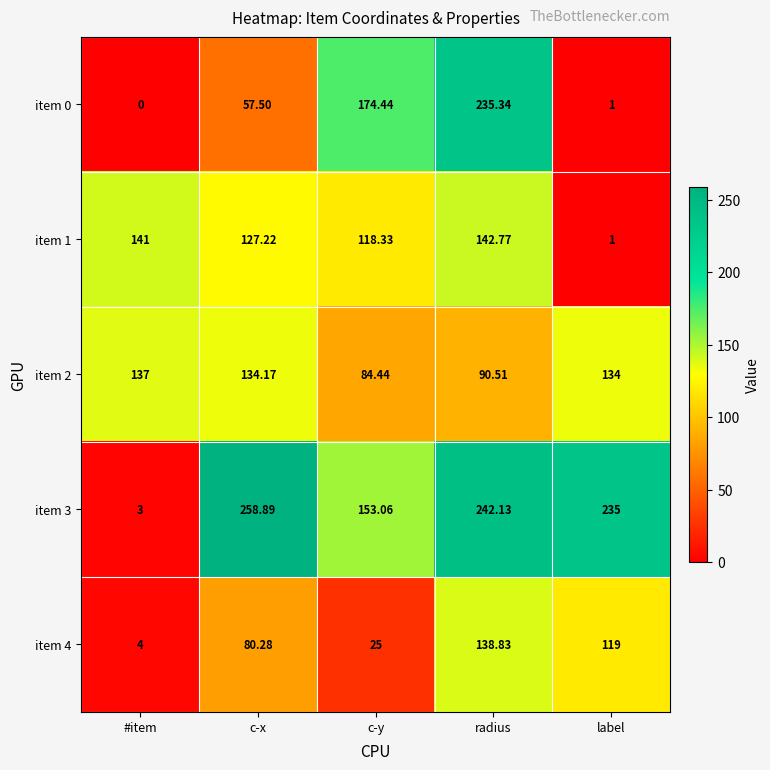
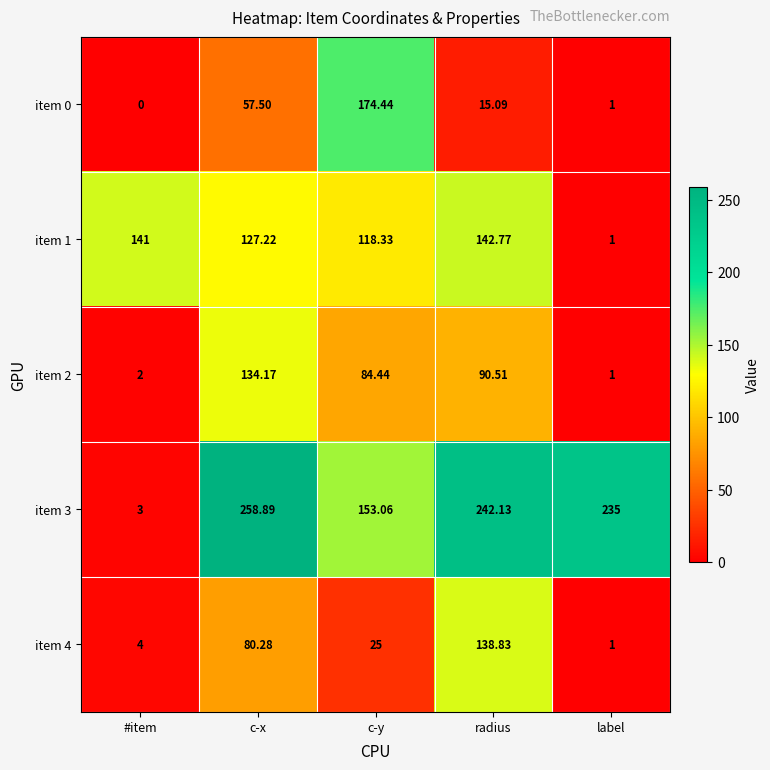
item 0, radius: 235.34 -> 15.09
item 2, #item: 137 -> 2
item 2, label: 134 -> 1
item 4, label: 119 -> 1
